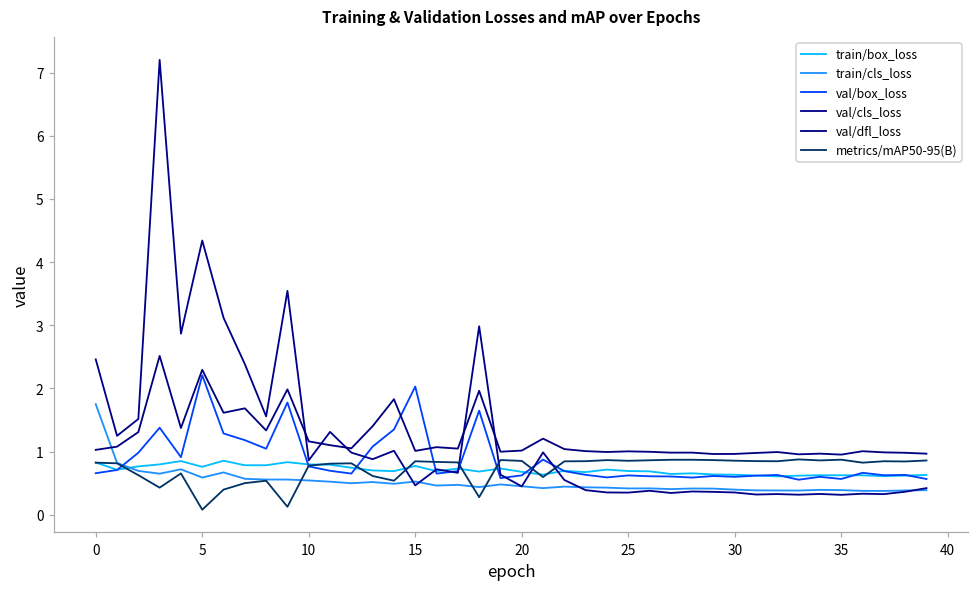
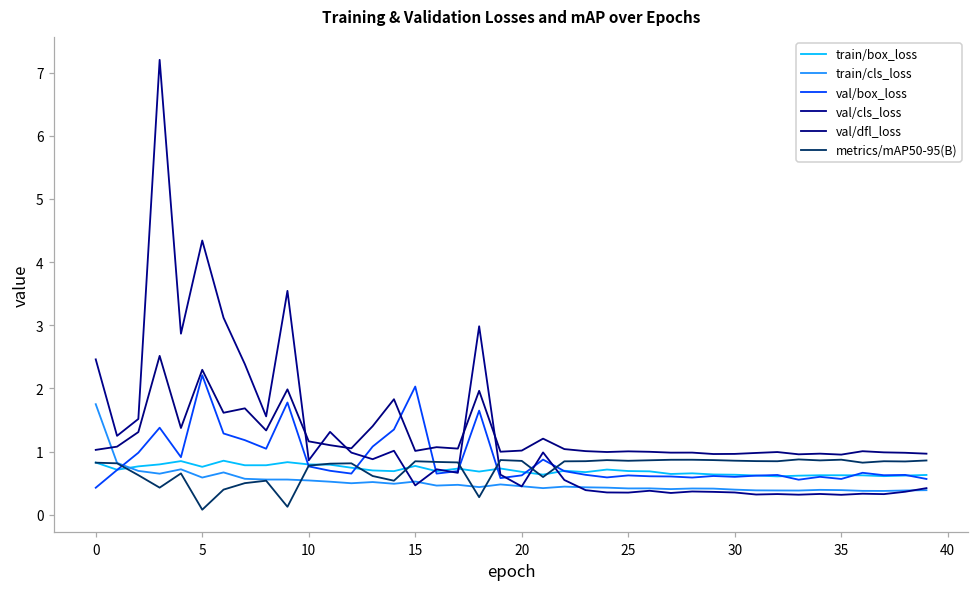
val/box_loss, 0: 0.7 -> 0.4
